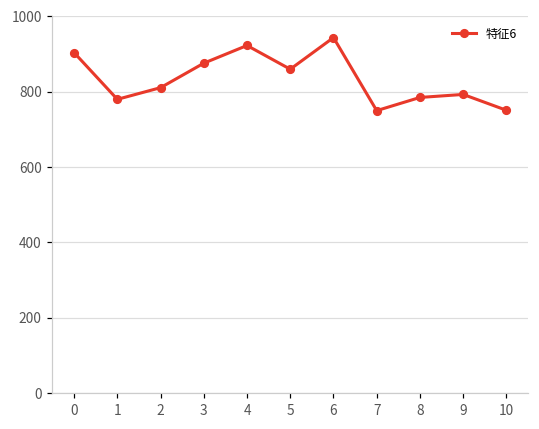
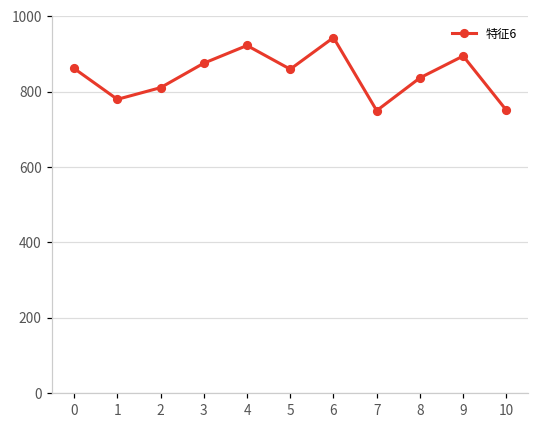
0: 900 -> 860
8: 790 -> 840
9: 790 -> 900
